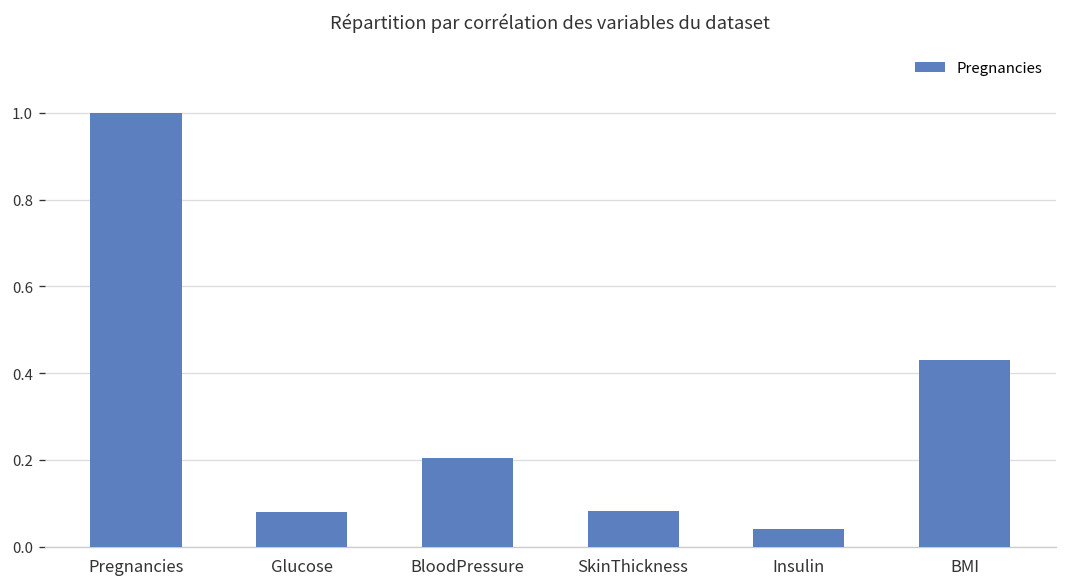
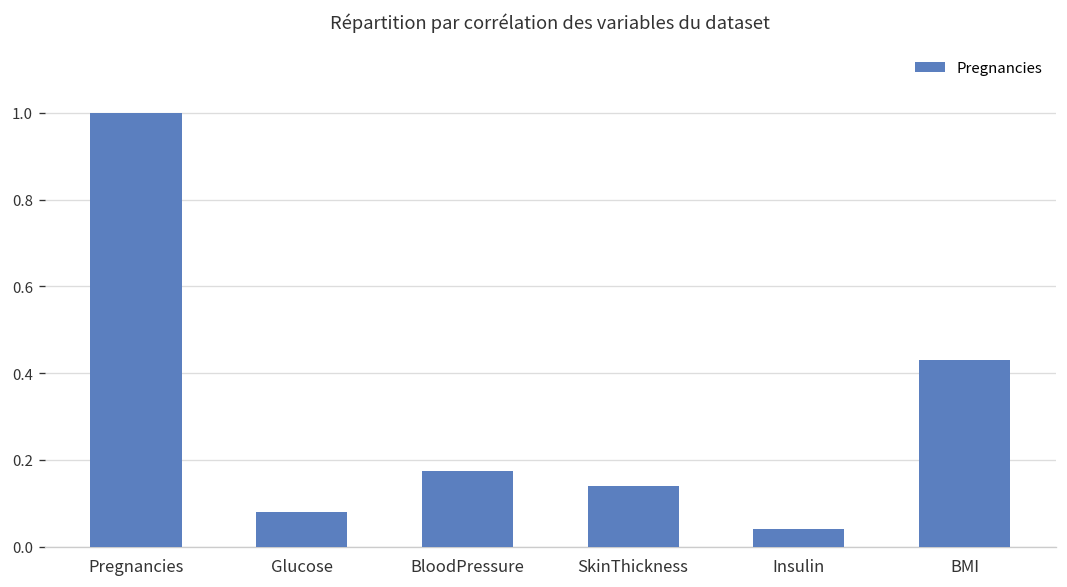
BloodPressure: 0.21 -> 0.18
SkinThickness: 0.08 -> 0.14
